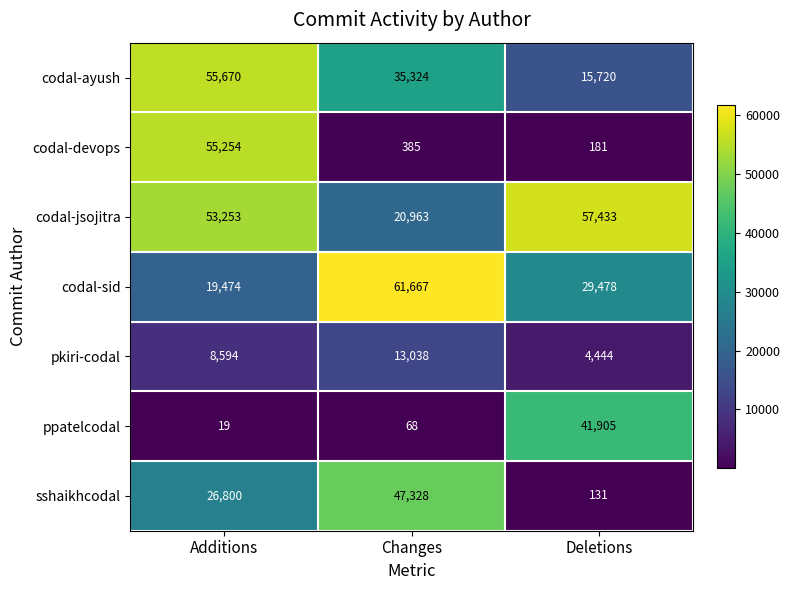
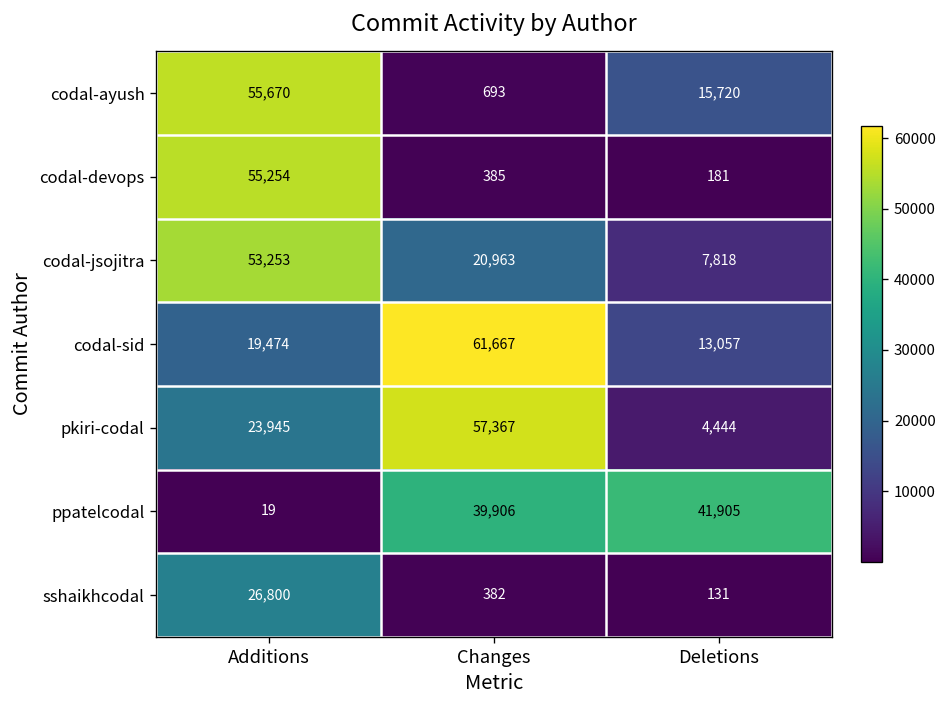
codal-ayush, Changes: 35,324 -> 693
codal-jsojitra, Deletions: 57,433 -> 7,818
codal-sid, Deletions: 29,478 -> 13,057
pkiri-codal, Additions: 8,594 -> 23,945
pkiri-codal, Changes: 13,038 -> 57,367
ppatelcodal, Changes: 68 -> 39,906
sshaikhcodal, Changes: 47,328 -> 382
